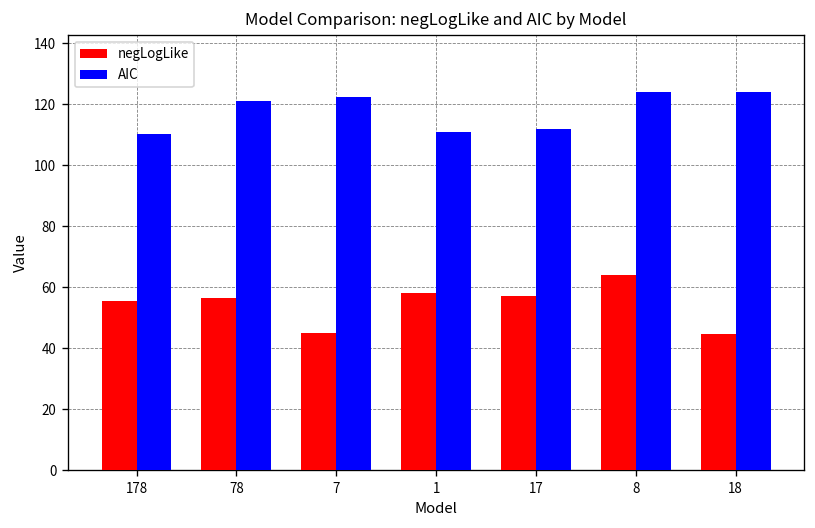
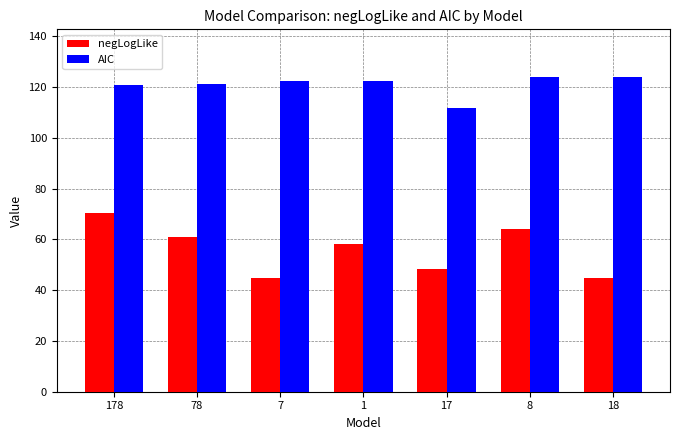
negLogLike, 178: 55 -> 70
AIC, 178: 110 -> 121
negLogLike, 78: 57 -> 61
AIC, 1: 111 -> 122
negLogLike, 17: 57 -> 48
